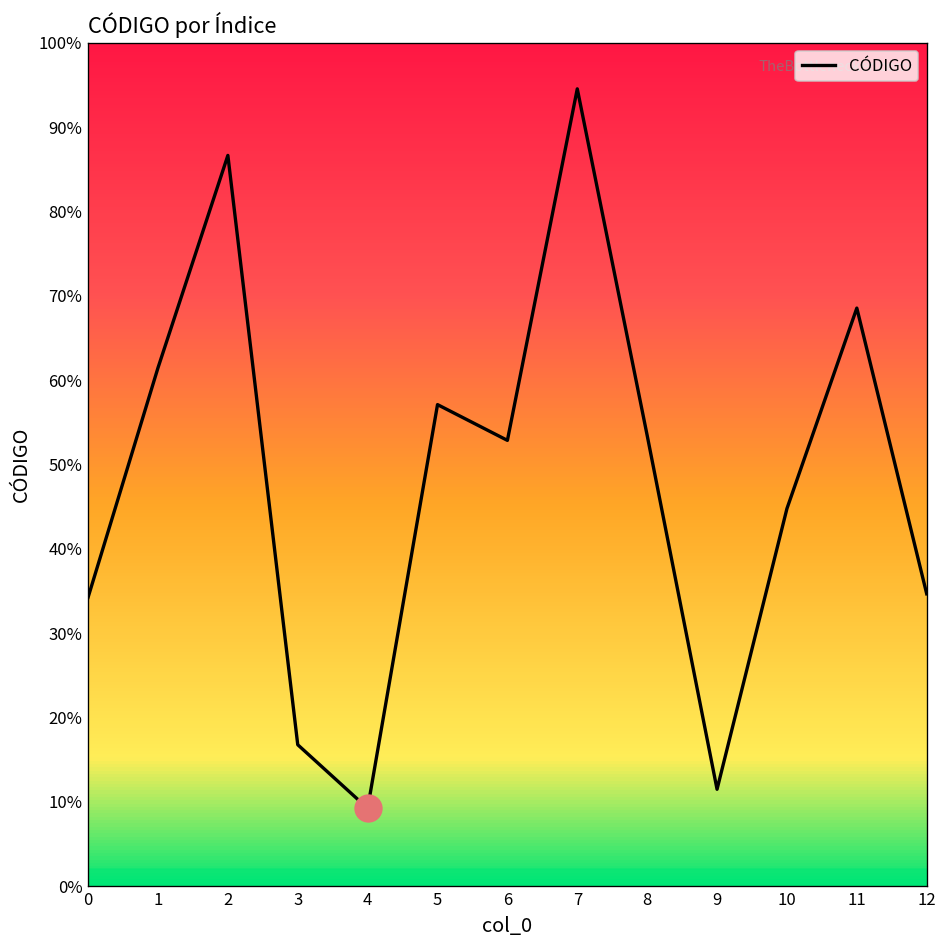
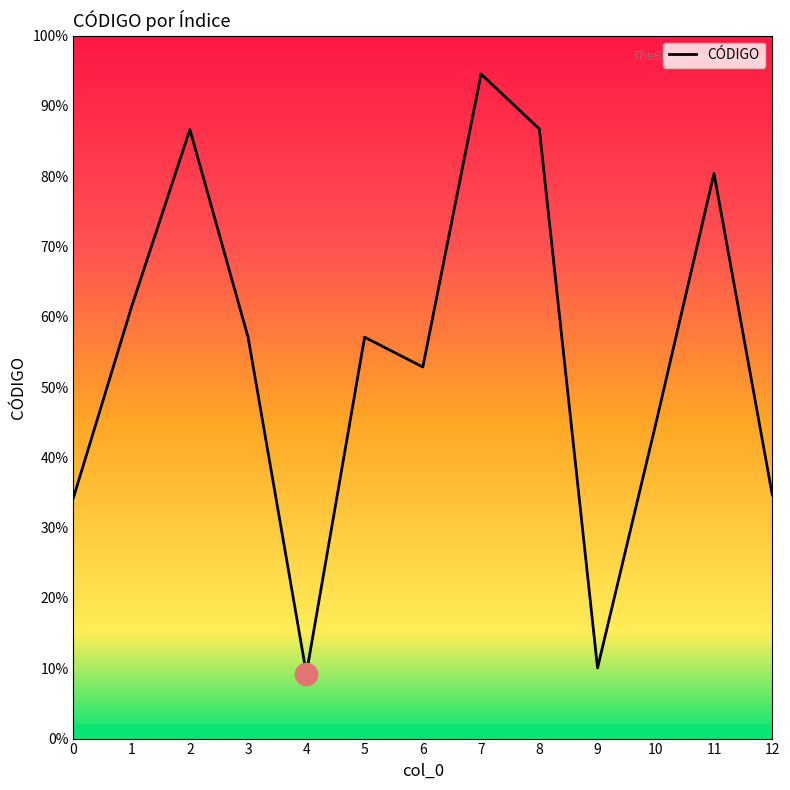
CÓDIGO, 3: 17% -> 57%
CÓDIGO, 8: 53% -> 87%
CÓDIGO, 9: 12% -> 10%
CÓDIGO, 11: 69% -> 80%
